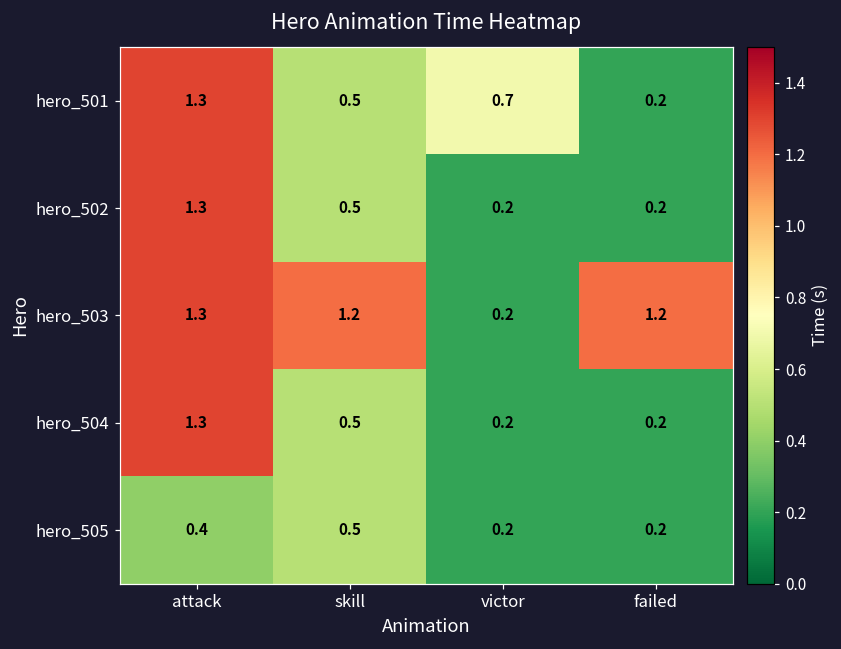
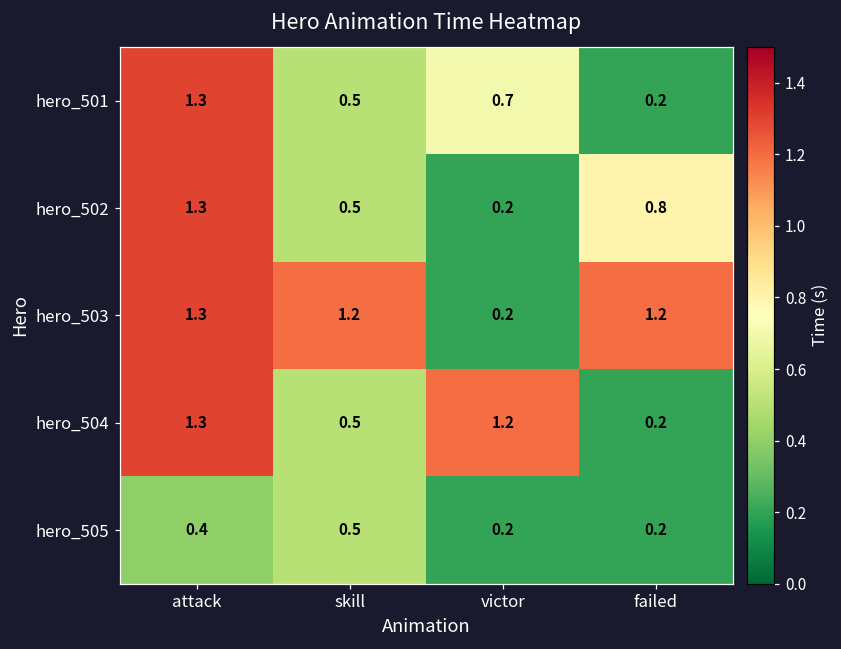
hero_502, failed: 0.2 -> 0.8
hero_504, victor: 0.2 -> 1.2
